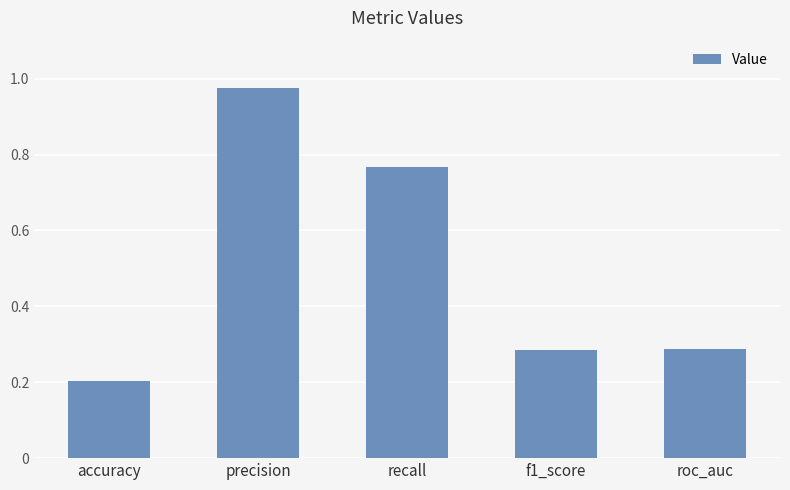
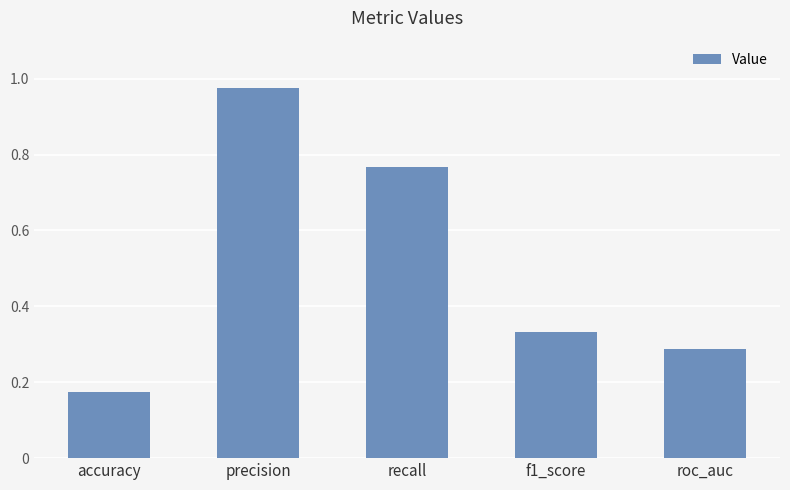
accuracy: 0.20 -> 0.17
f1_score: 0.28 -> 0.33
